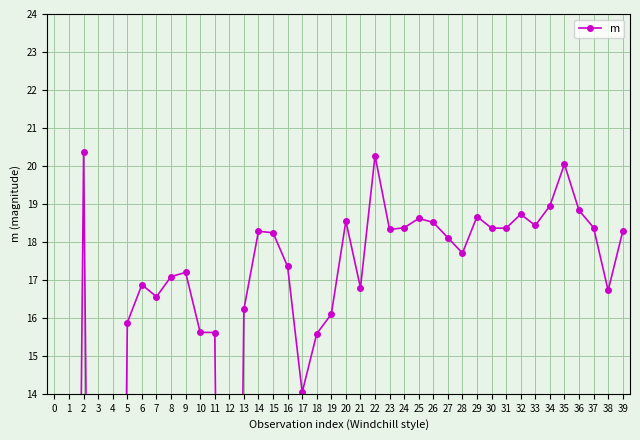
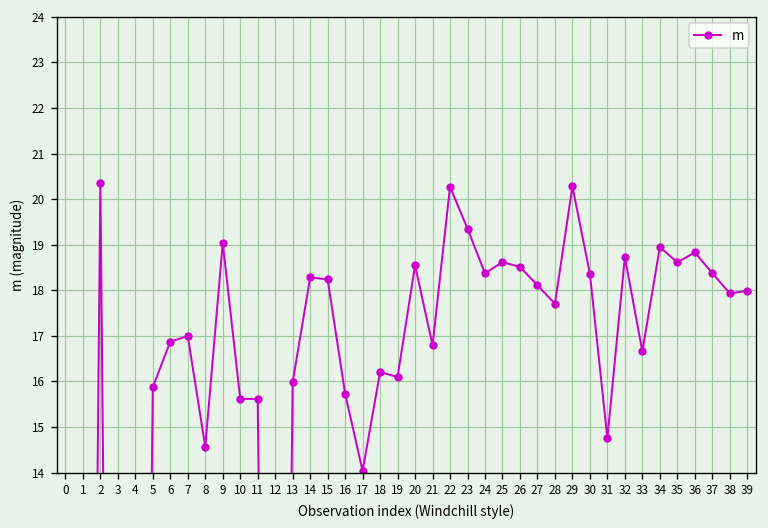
7: 16.6 -> 17.0
8: 17.1 -> 14.6
9: 17.2 -> 19.0
13: 16.2 -> 16.0
16: 17.4 -> 15.7
18: 15.6 -> 16.2
23: 18.3 -> 19.4
29: 18.7 -> 20.3
31: 18.4 -> 14.8
33: 18.4 -> 16.7
35: 20.0 -> 18.6
38: 16.7 -> 17.9
39: 18.3 -> 18.0
